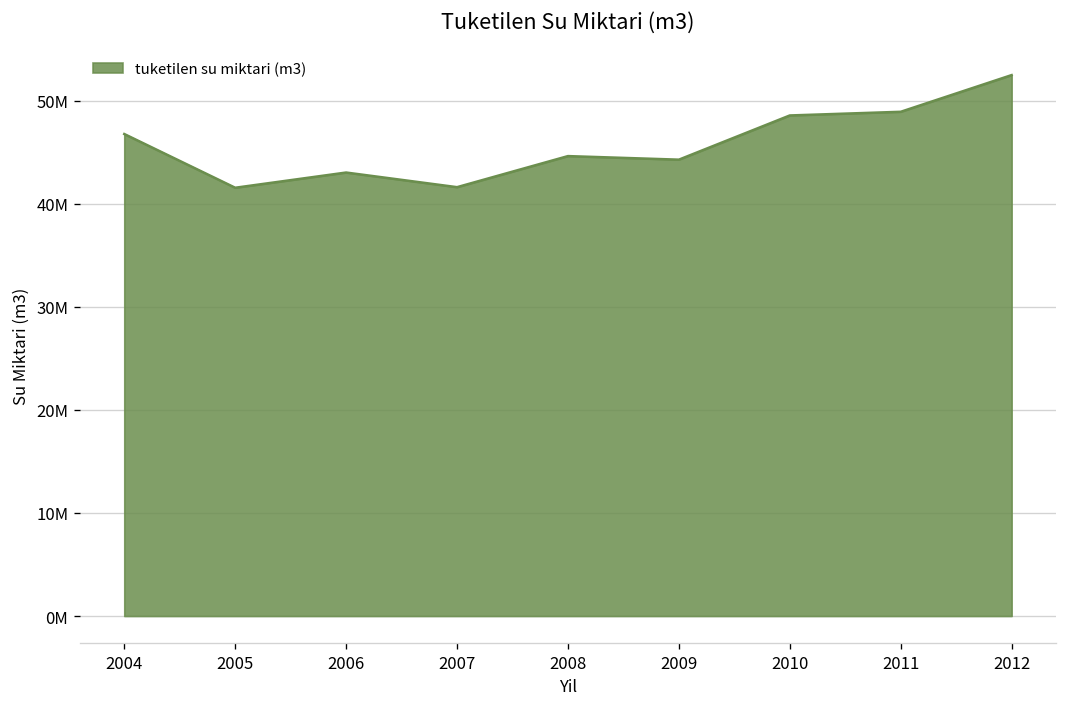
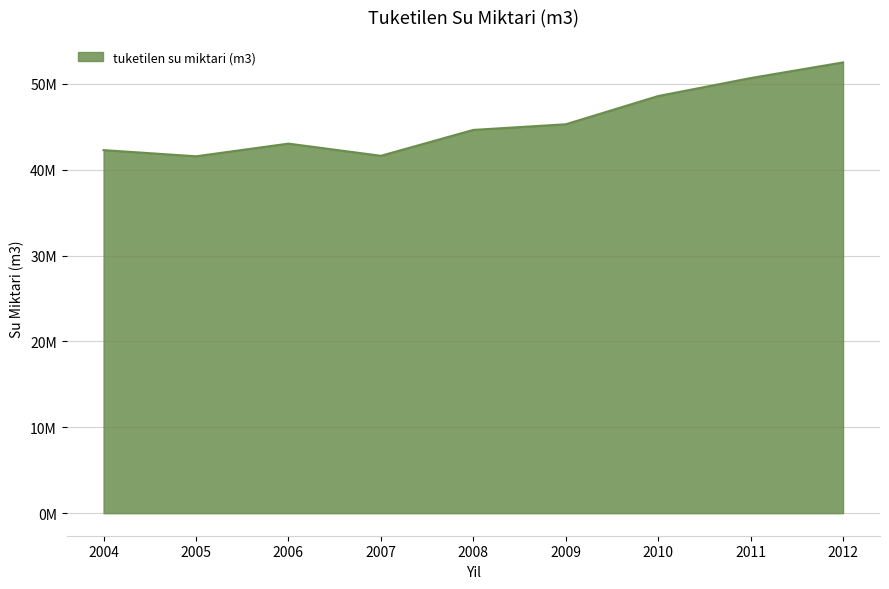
2004: 47000000 -> 42000000
2009: 44000000 -> 45000000
2011: 49000000 -> 51000000
